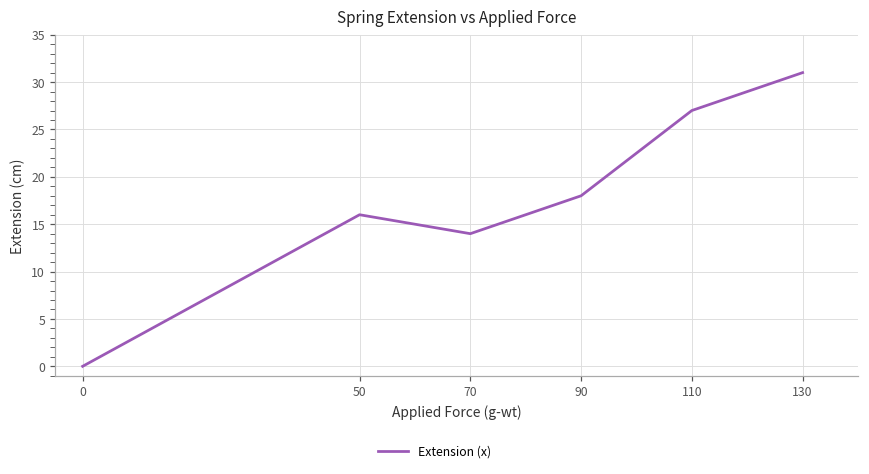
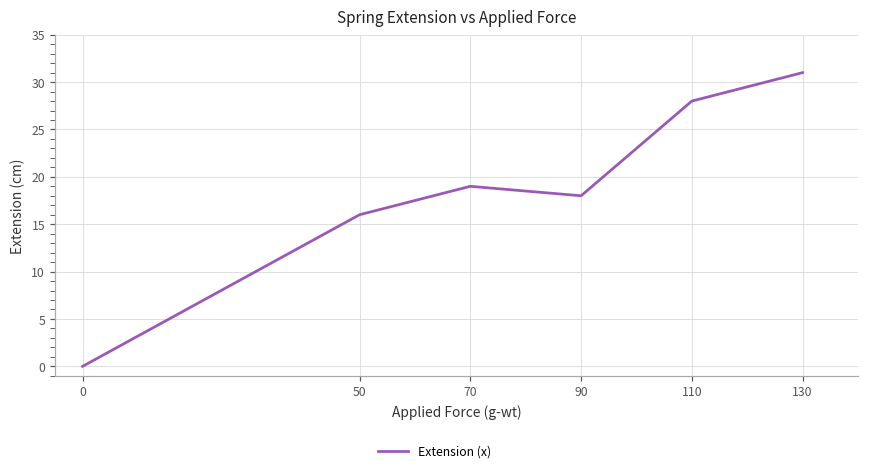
70: 14 -> 19
110: 27 -> 28
